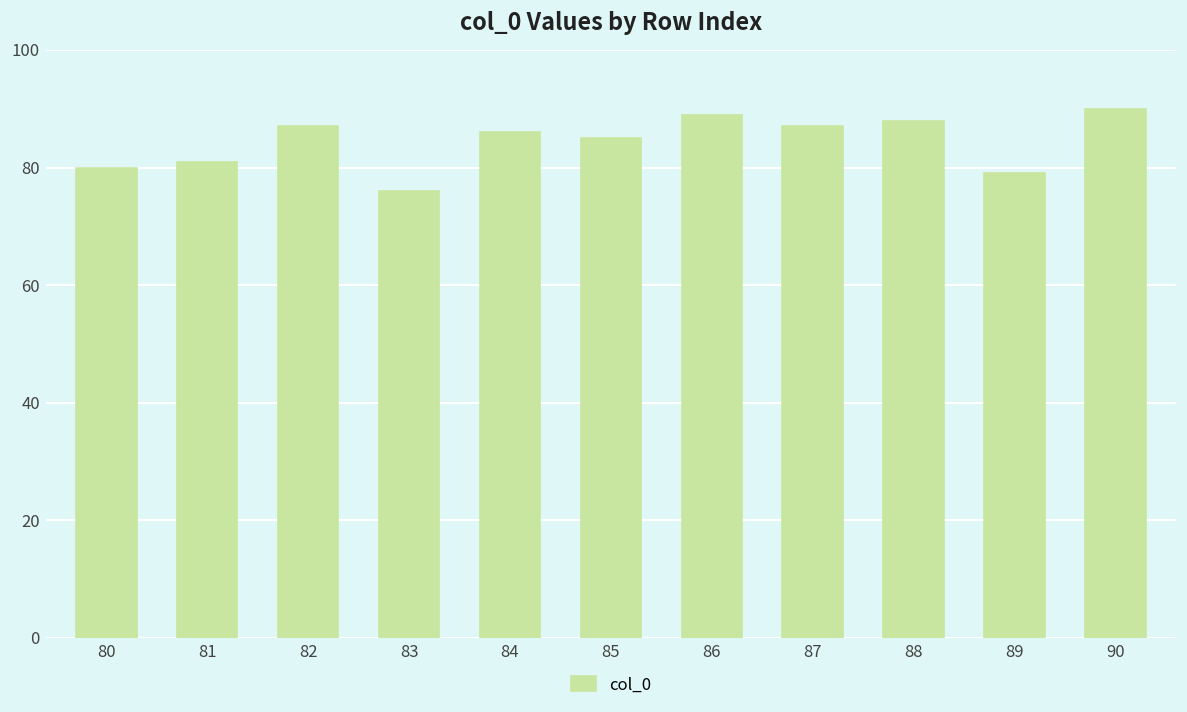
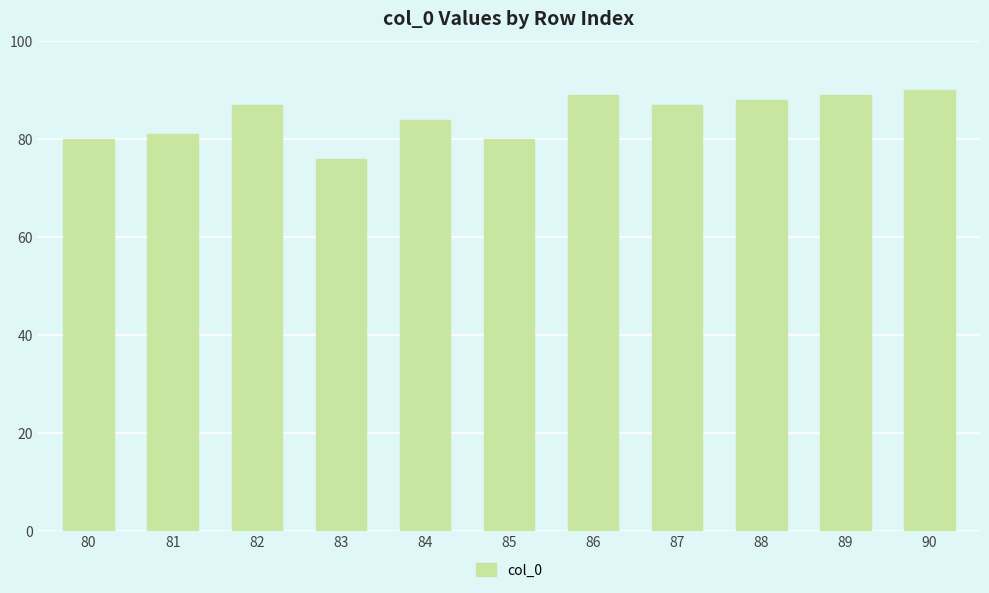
84: 86 -> 84
85: 85 -> 80
89: 79 -> 89
